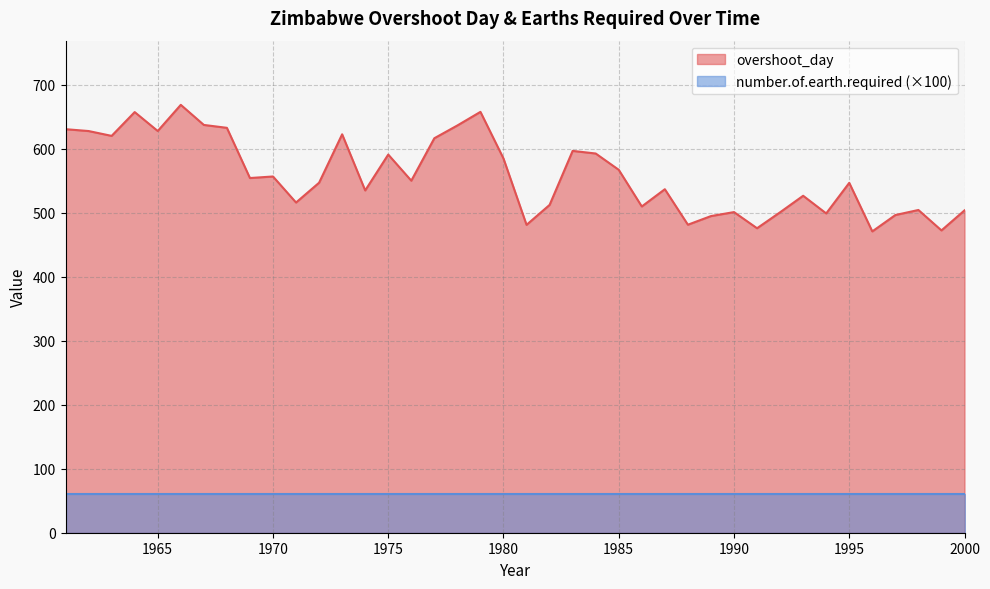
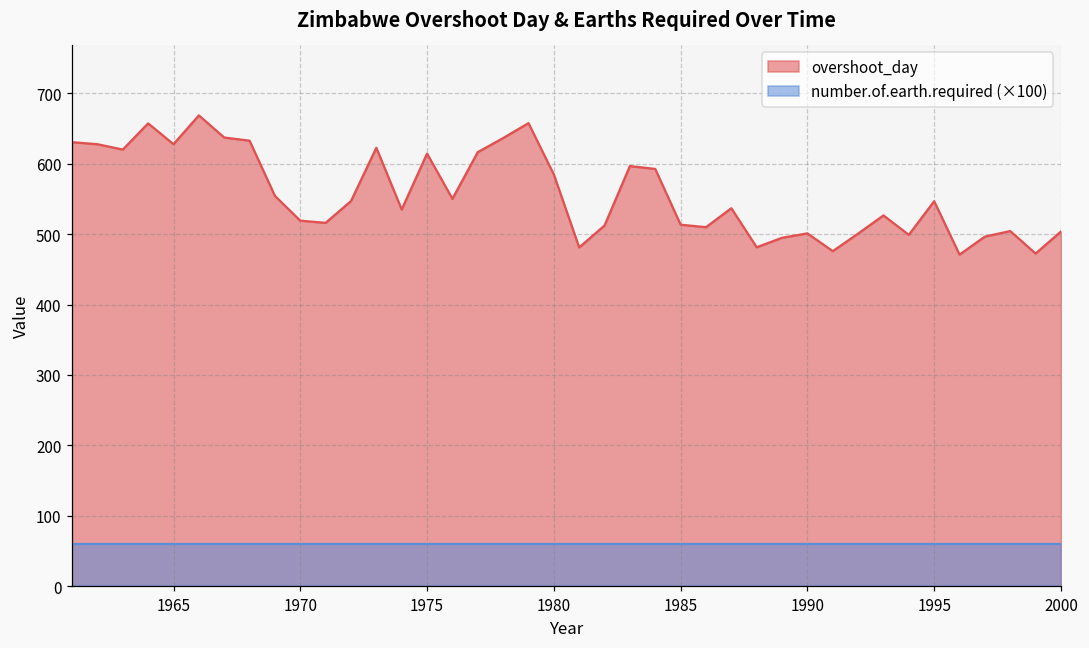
overshoot_day, 1970: 560 -> 520
overshoot_day, 1975: 590 -> 610
overshoot_day, 1985: 570 -> 510
